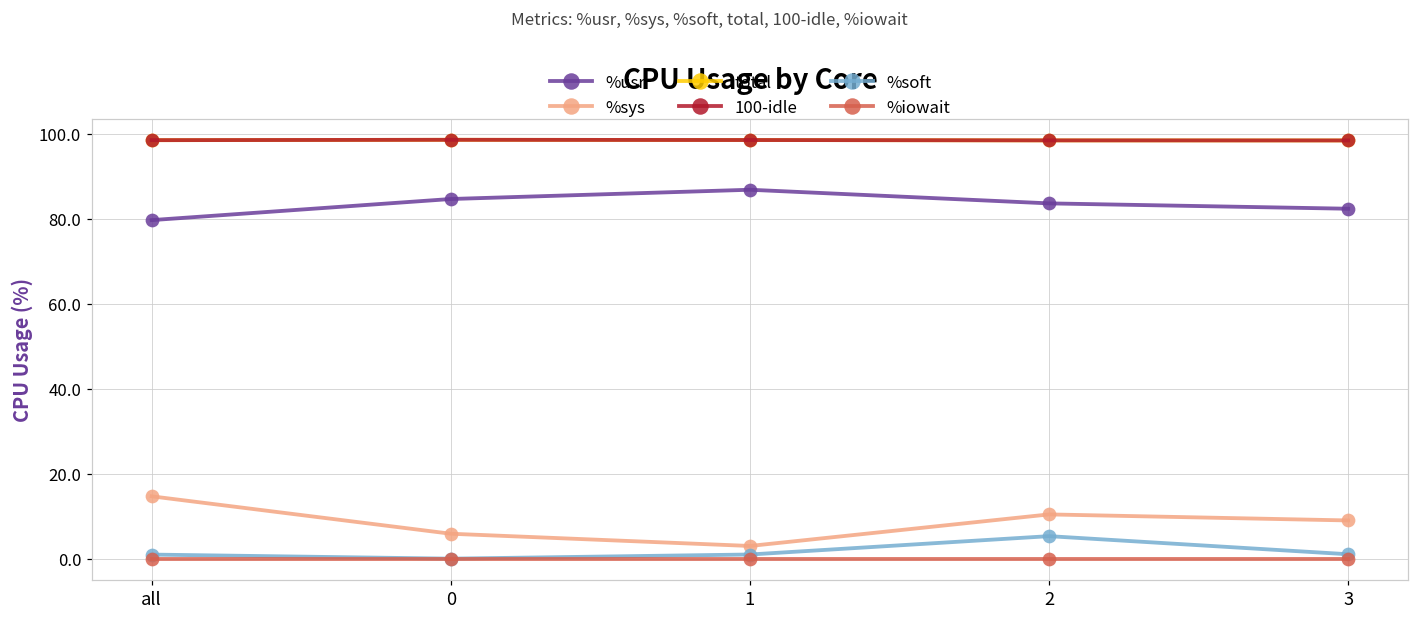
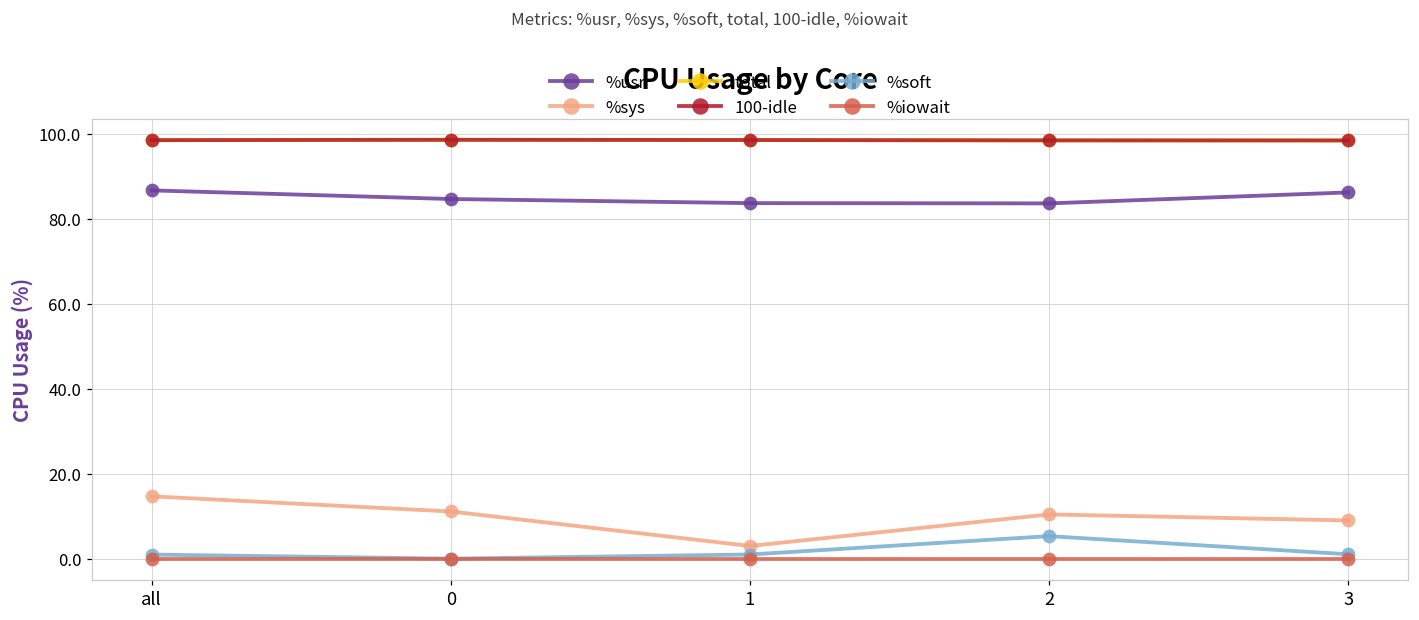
%usr, all: 80 -> 87
%sys, 0: 6 -> 11
%usr, 1: 87 -> 84
%usr, 3: 82 -> 86
